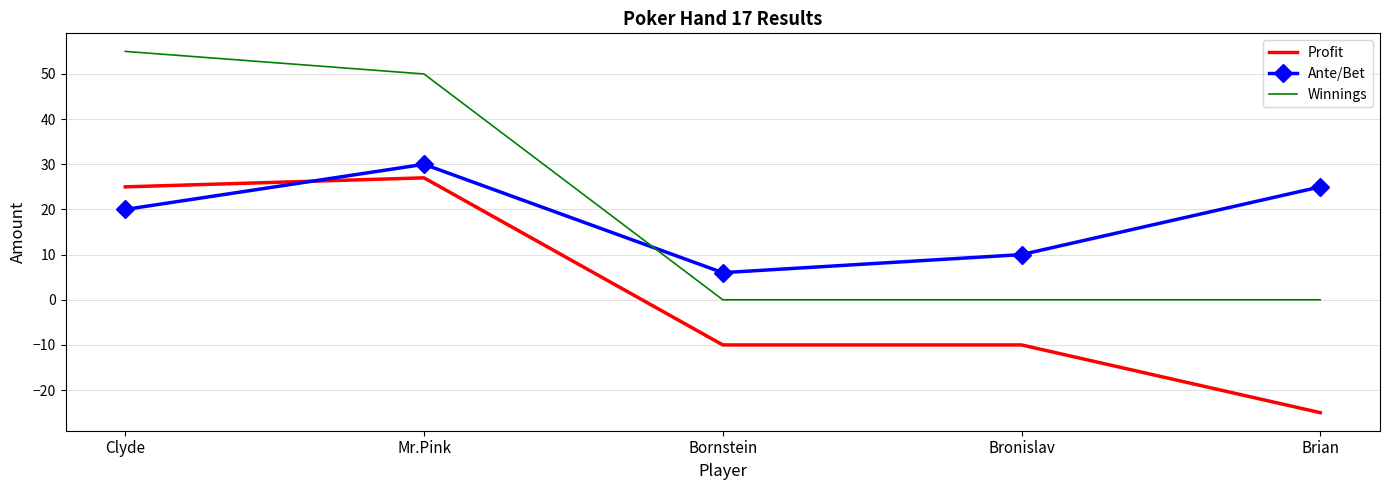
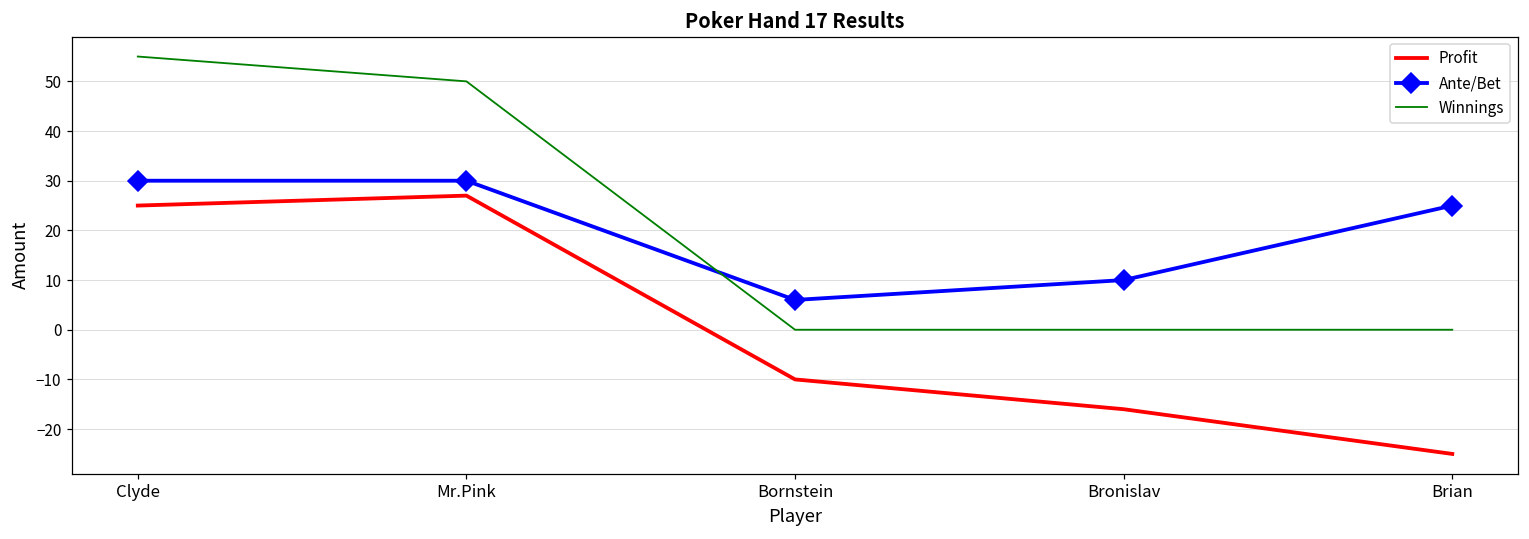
Ante/Bet, Clyde: 20 -> 30
Profit, Bronislav: -10 -> -16
